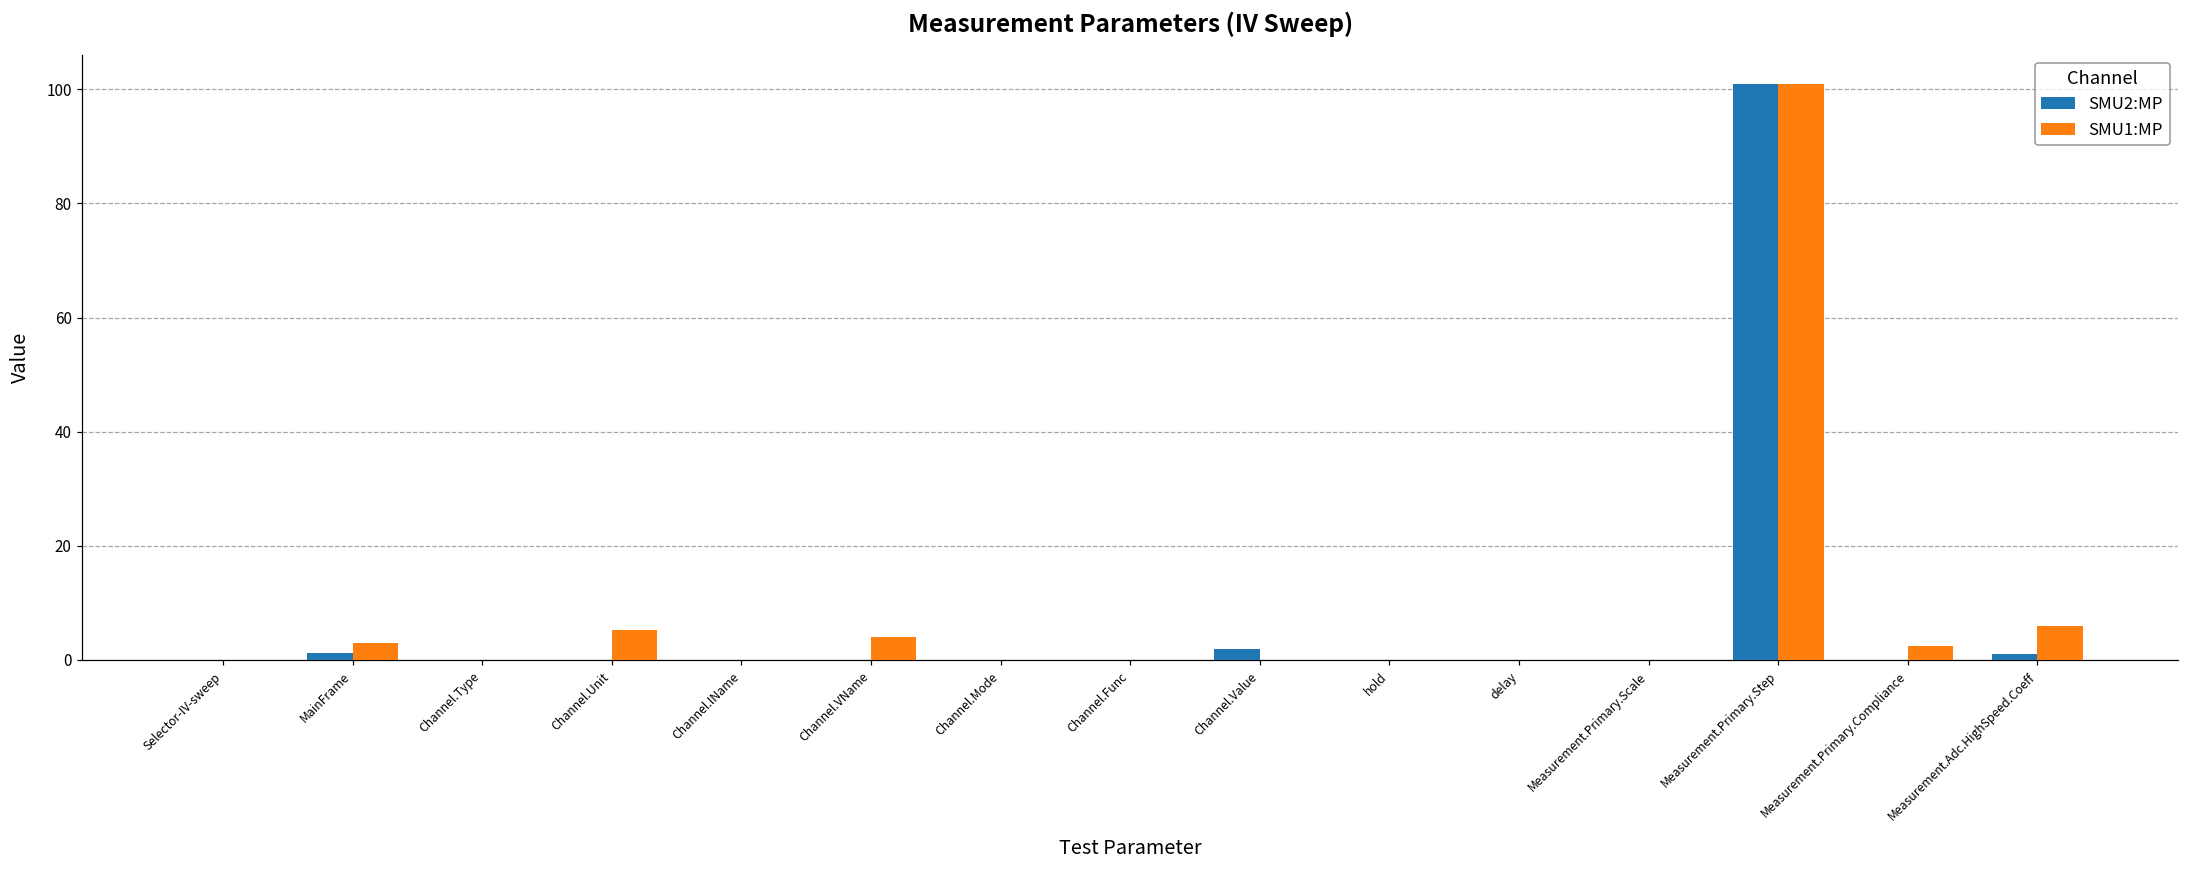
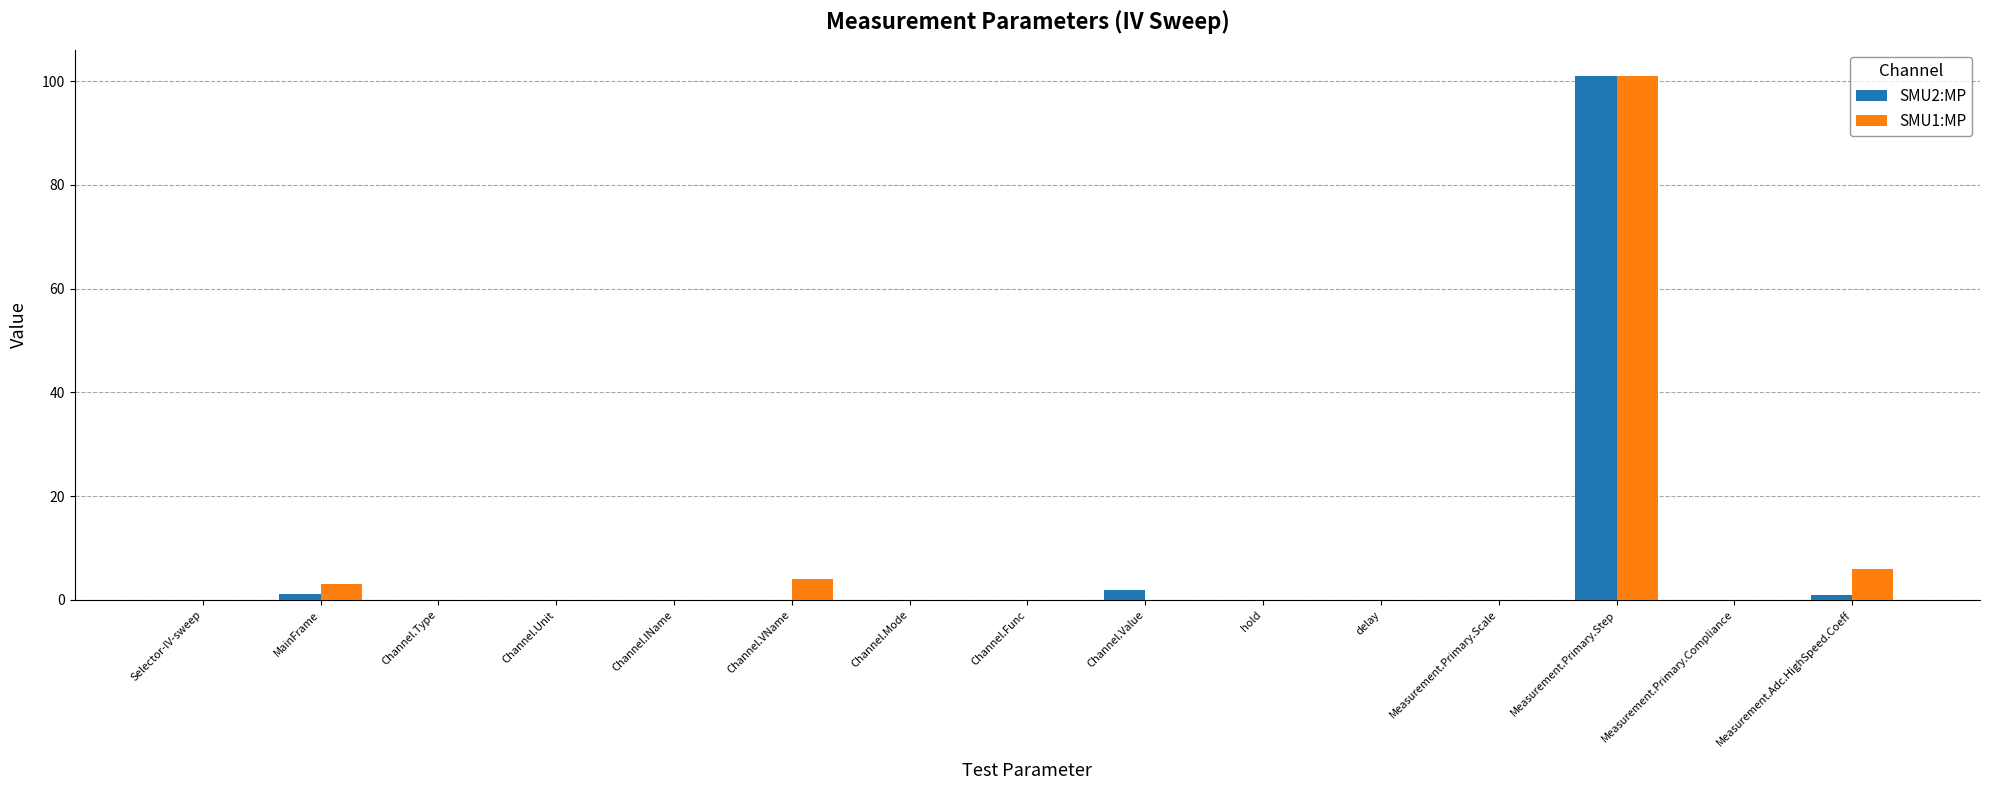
SMU1:MP, Channel.Unit: 5 -> 0
SMU1:MP, Measurement.Primary.Compliance: 2 -> 0
